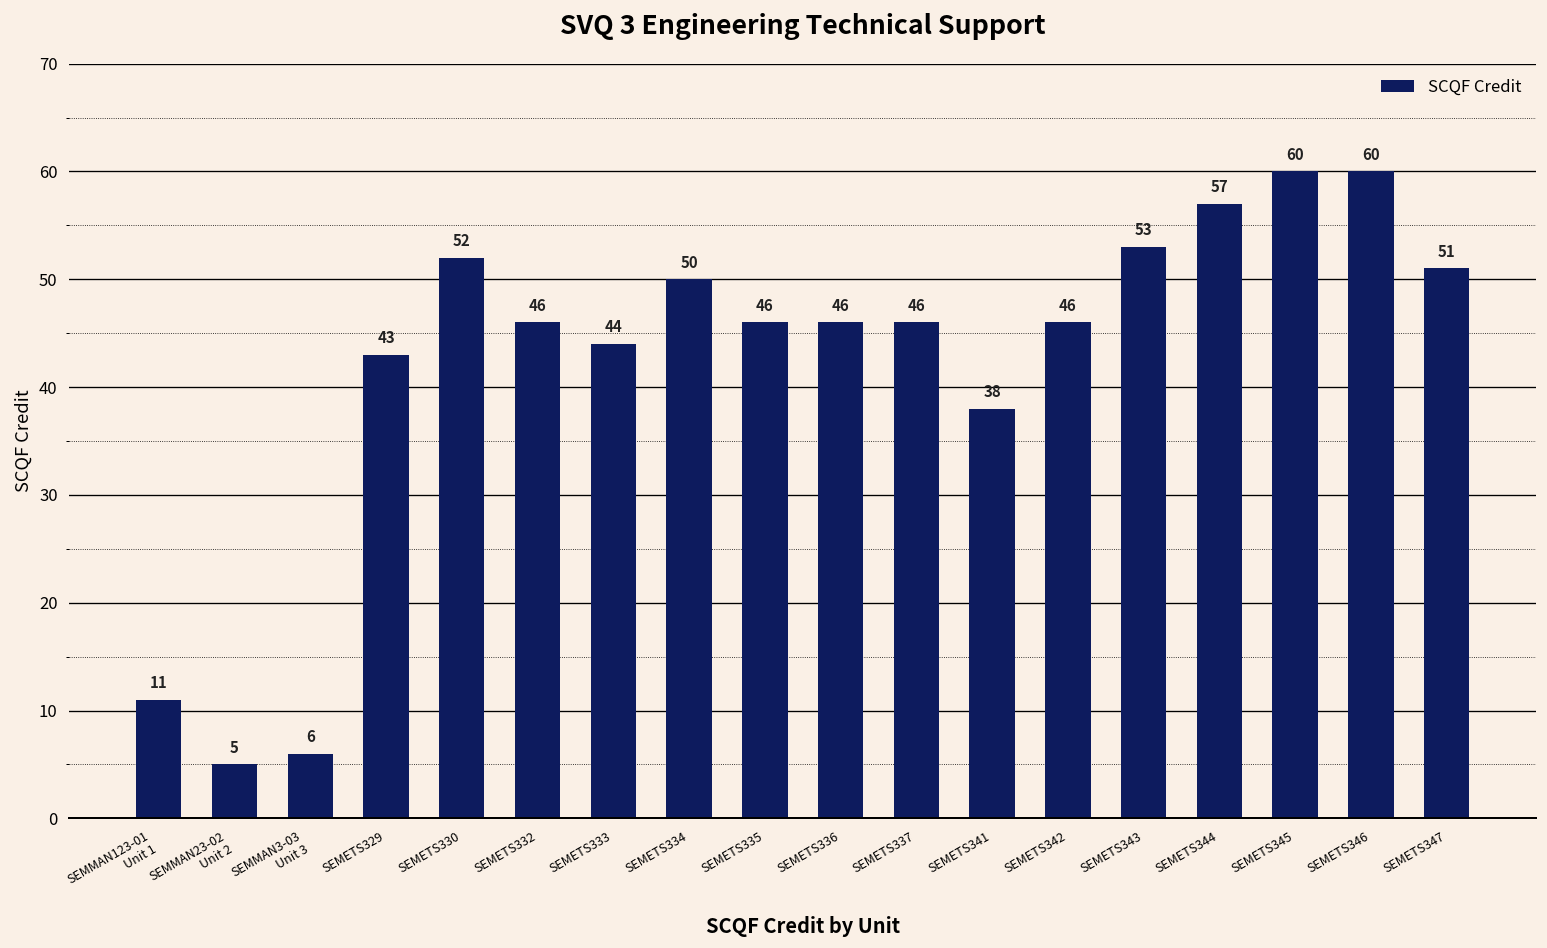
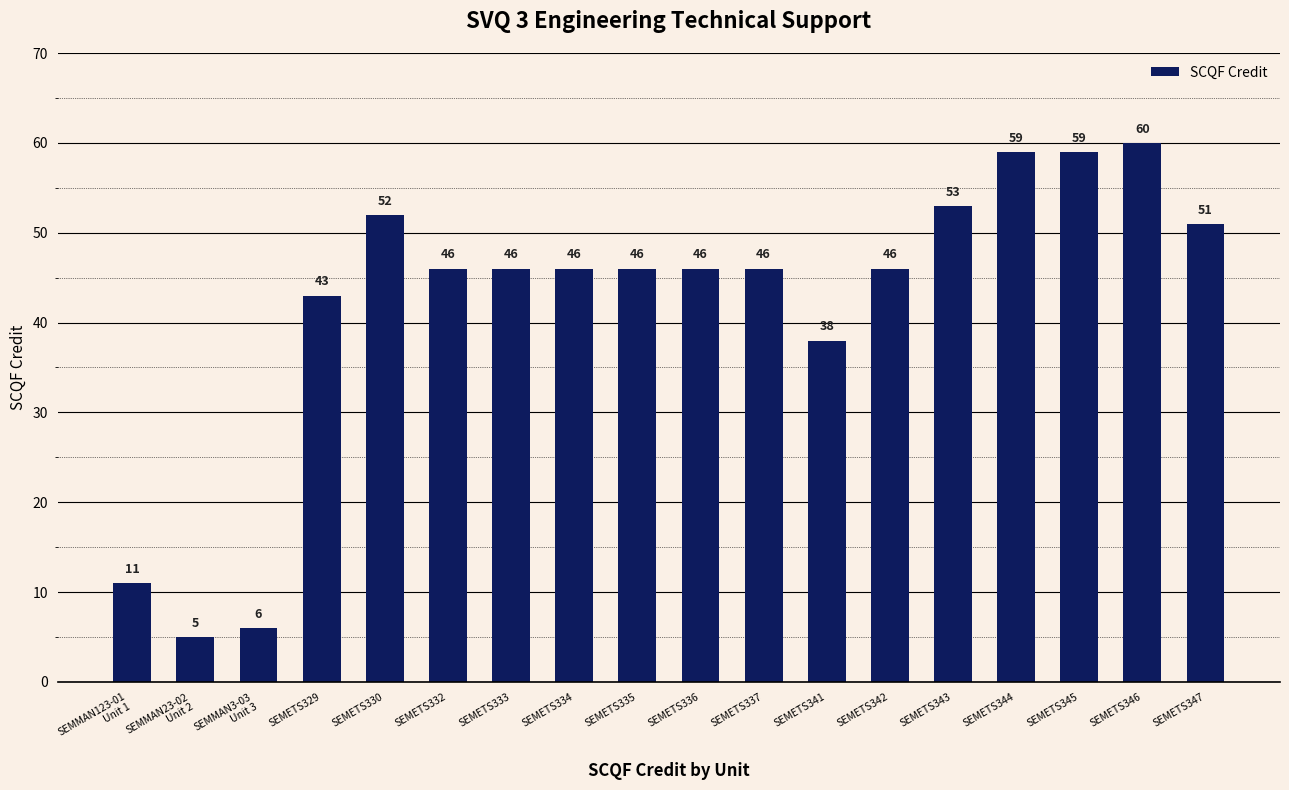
SEMETS333: 44 -> 46
SEMETS334: 50 -> 46
SEMETS344: 57 -> 59
SEMETS345: 60 -> 59
